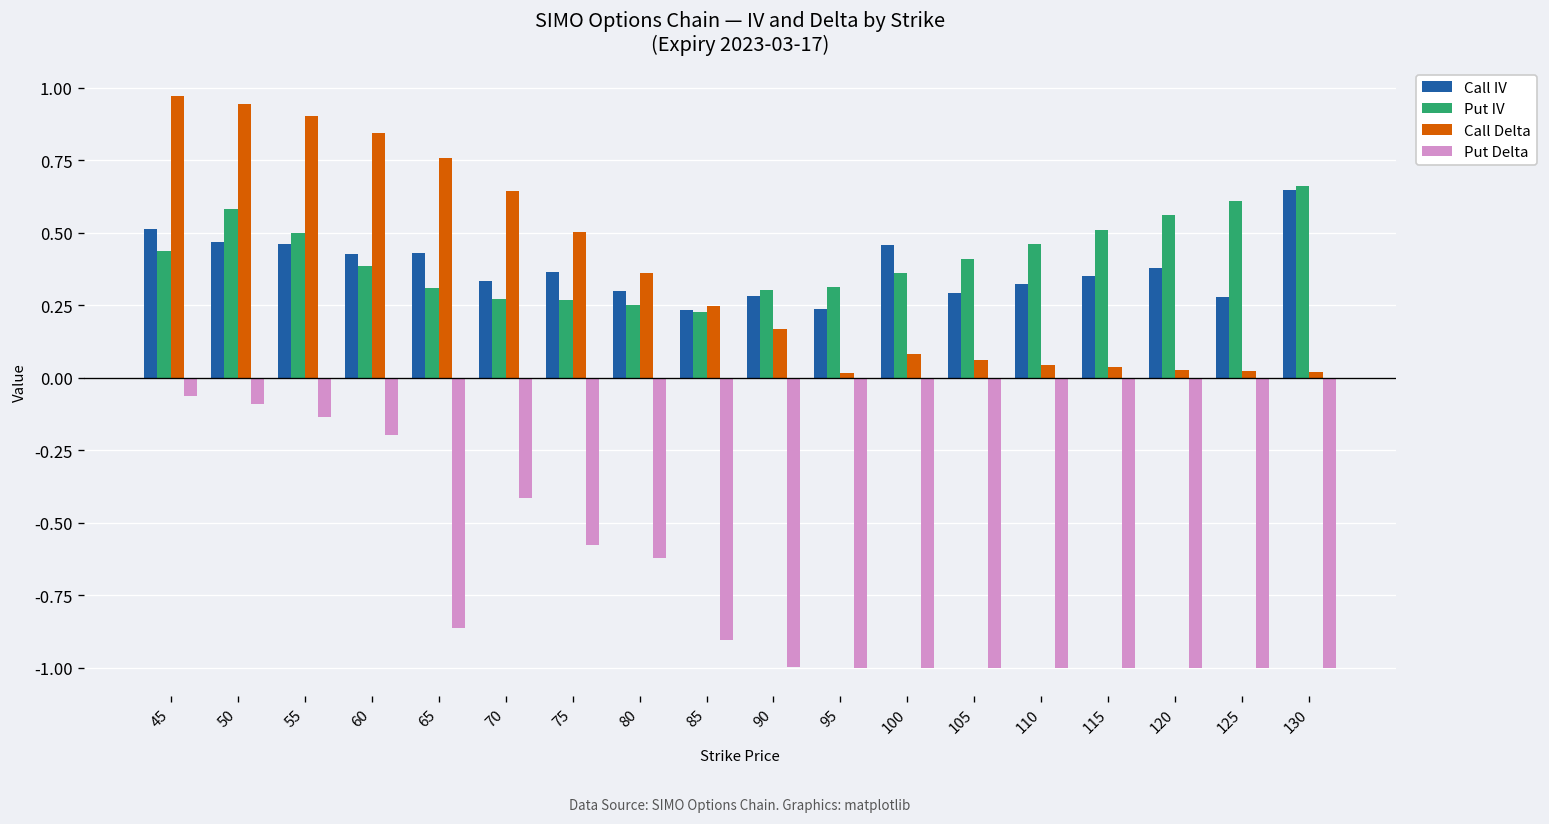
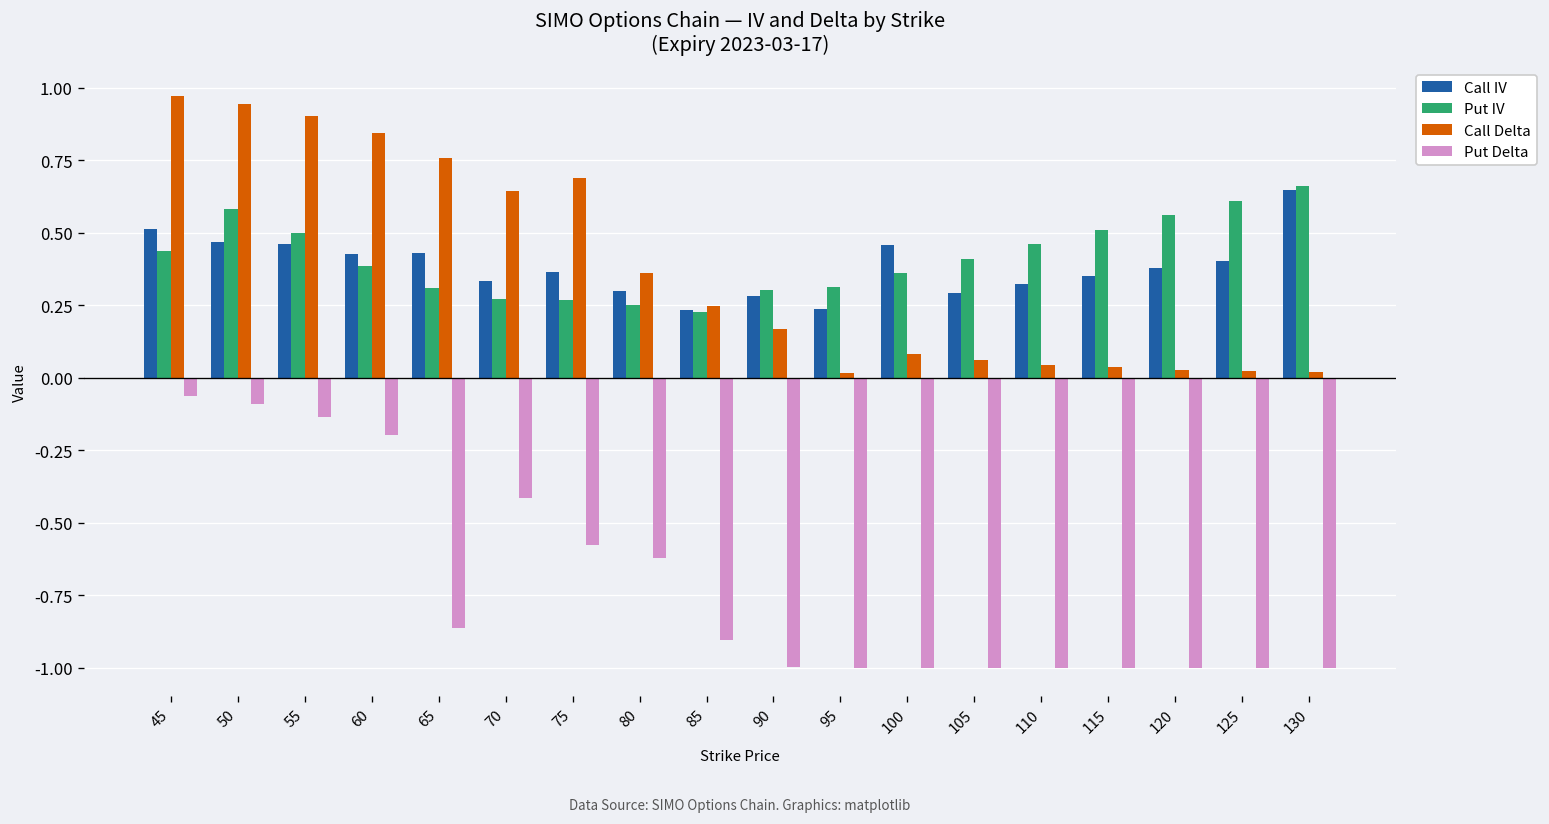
Call Delta, 75: 0.50 -> 0.69
Call IV, 125: 0.28 -> 0.40
